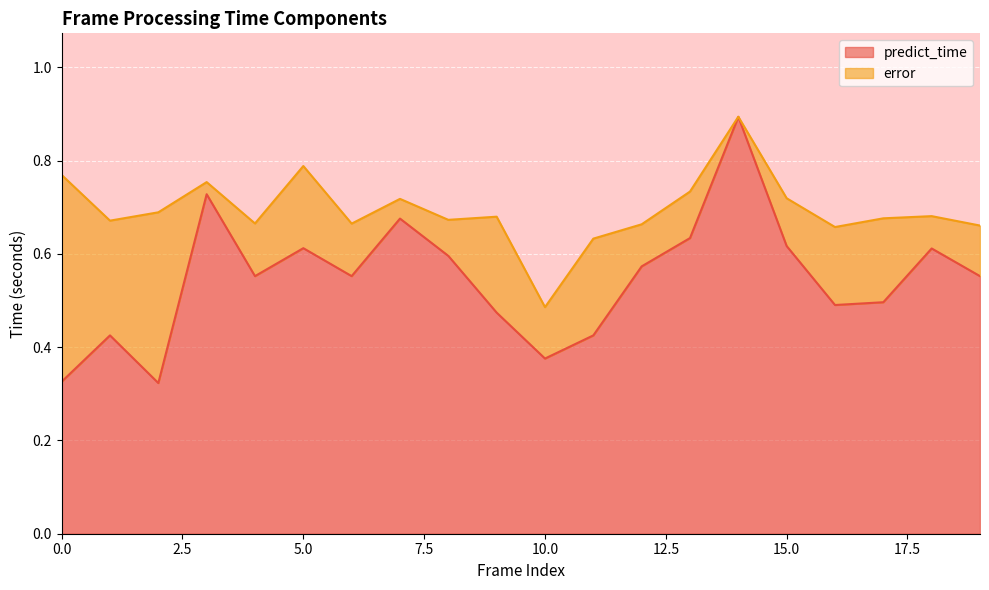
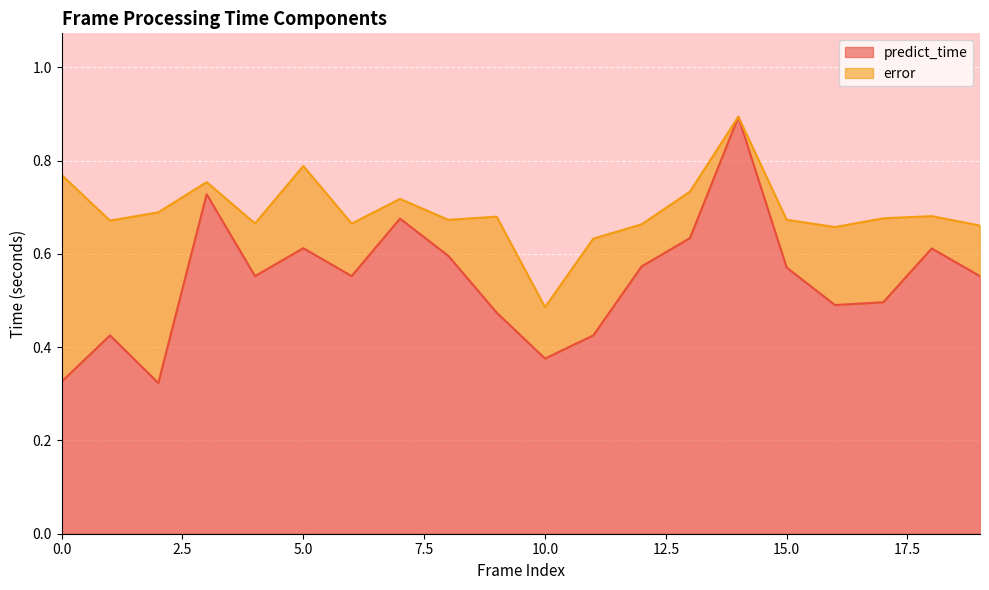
predict_time, 15.0: 0.62 -> 0.57
